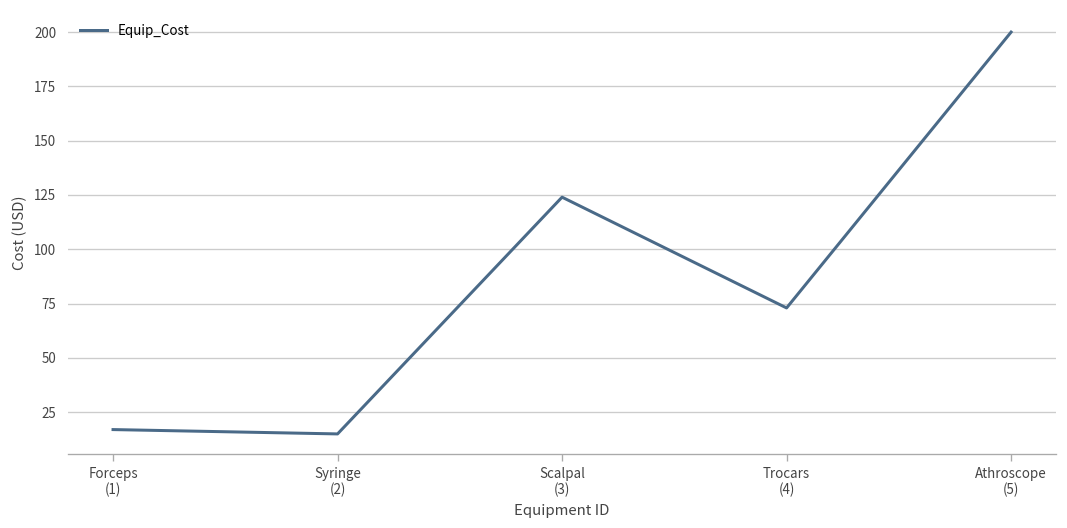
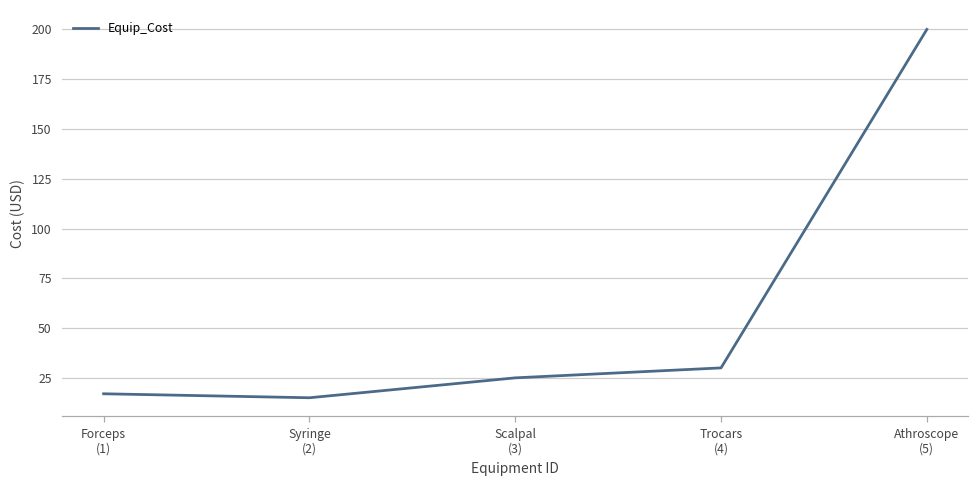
Scalpal (3): 124 -> 25
Trocars (4): 73 -> 30
